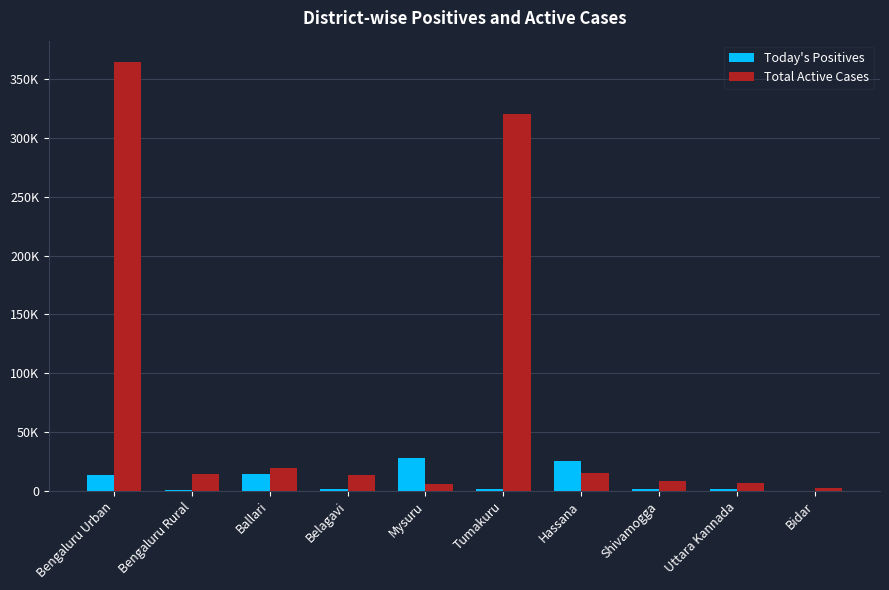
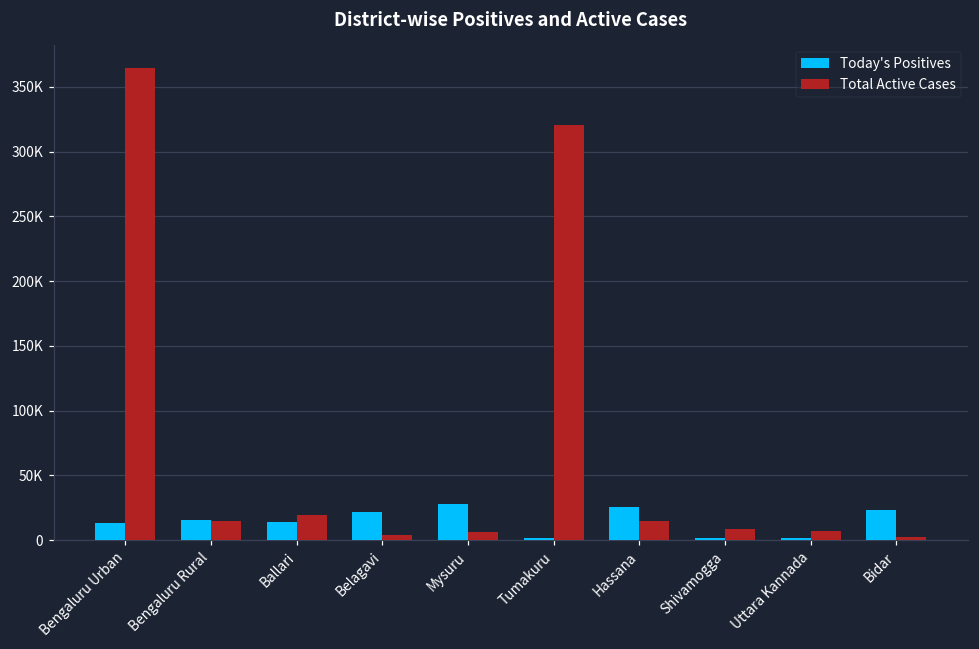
Today's Positives, Bengaluru Rural: 0 -> 15000
Today's Positives, Belagavi: 2000 -> 22000
Total Active Cases, Belagavi: 14000 -> 4000
Today's Positives, Bidar: 0 -> 24000
